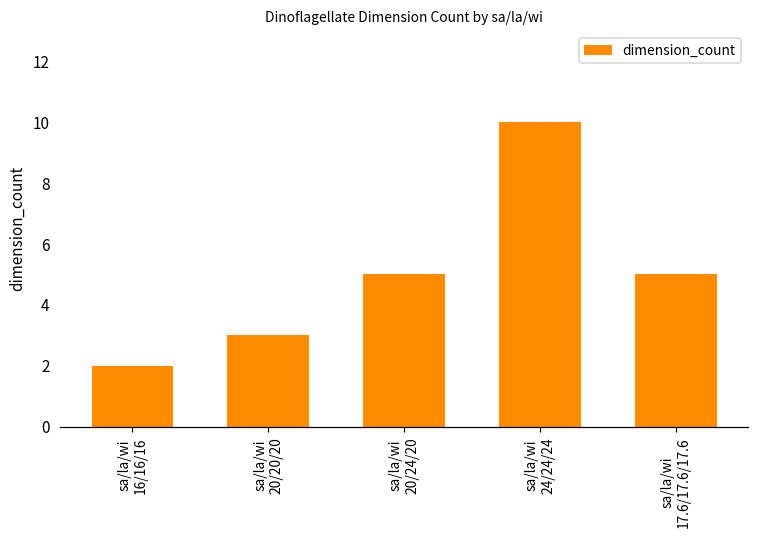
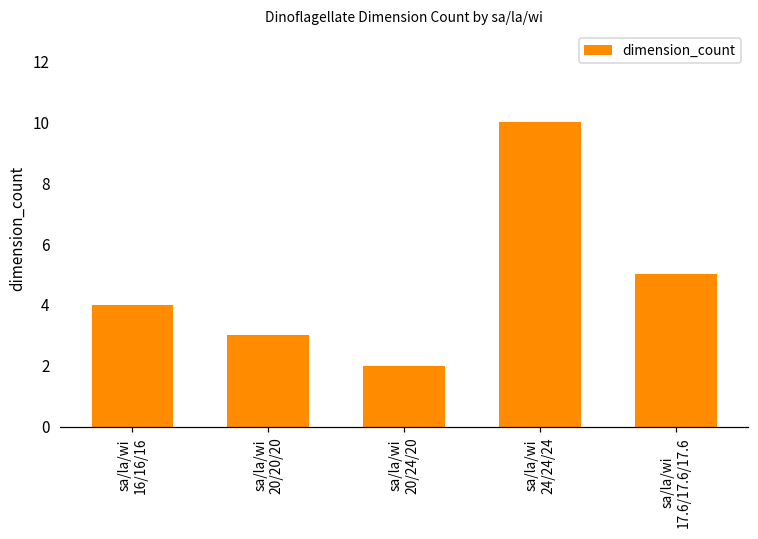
sa/la/wi 16/16/16: 2 -> 4
sa/la/wi 20/24/20: 5 -> 2
